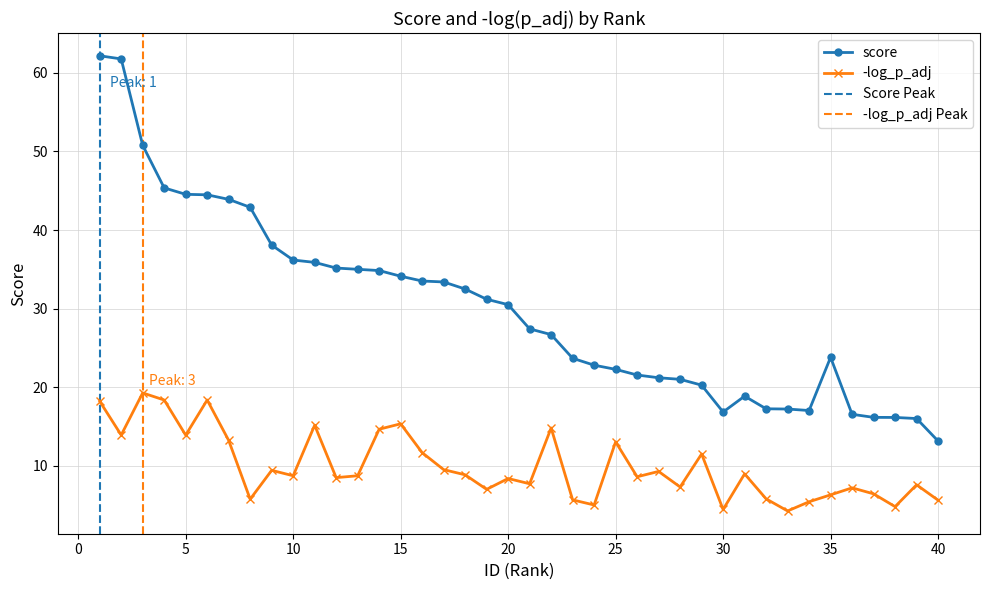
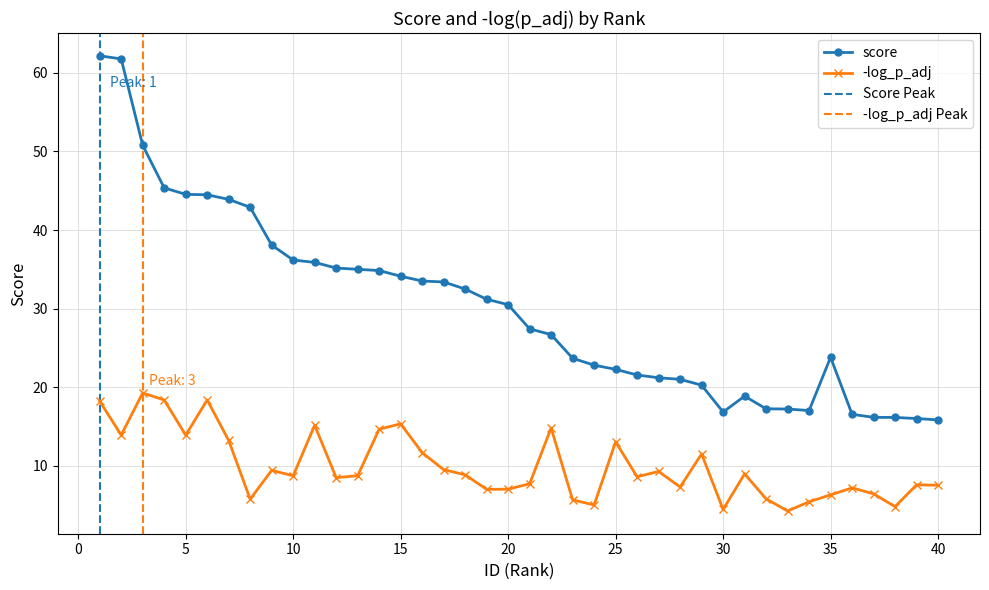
-log_p_adj, 20: 8 -> 7
score, 40: 13 -> 16
-log_p_adj, 40: 6 -> 8
